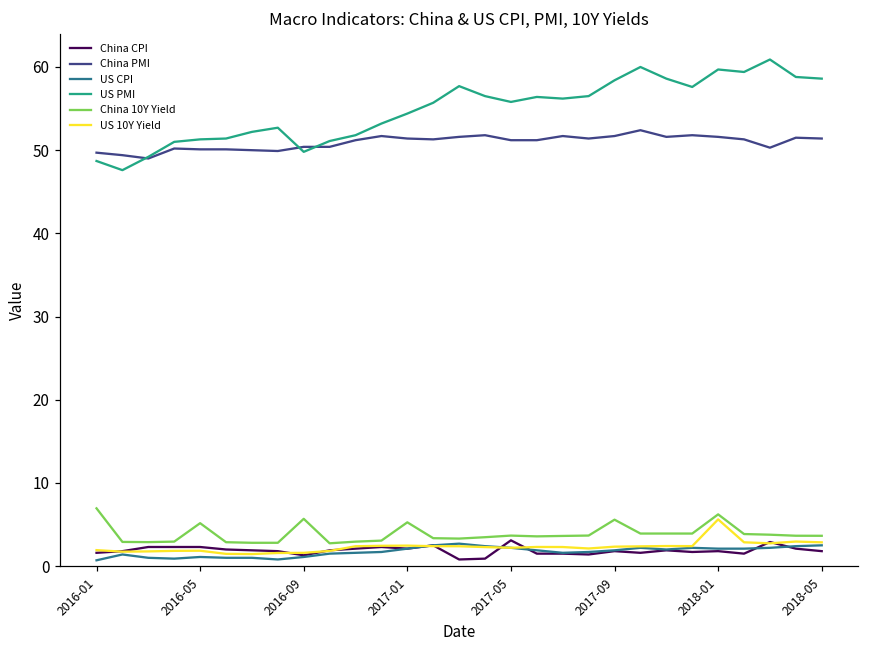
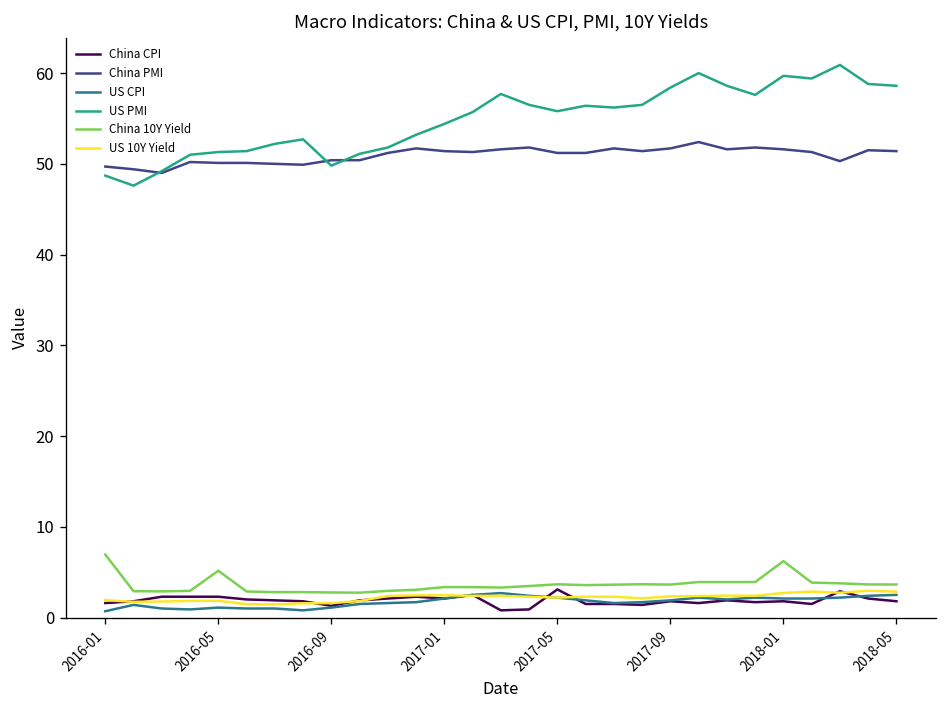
China 10Y Yield, 2016-09: 6 -> 3
China 10Y Yield, 2017-01: 5 -> 3
China 10Y Yield, 2017-09: 6 -> 4
US 10Y Yield, 2018-01: 6 -> 3
